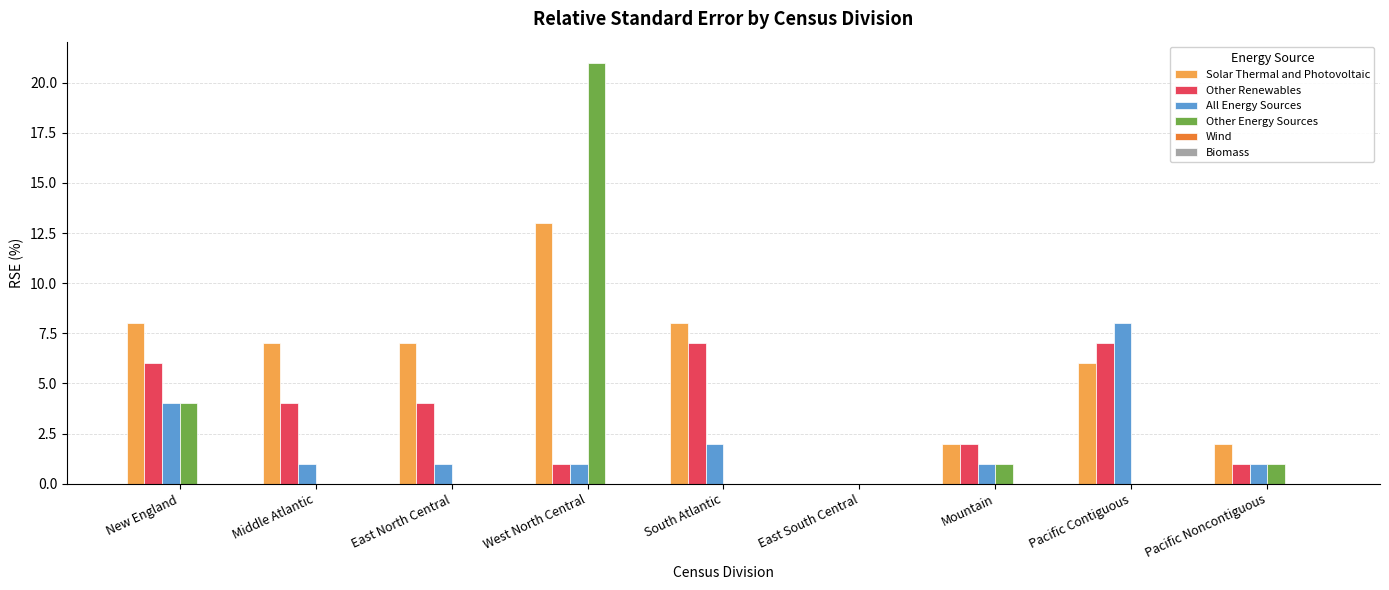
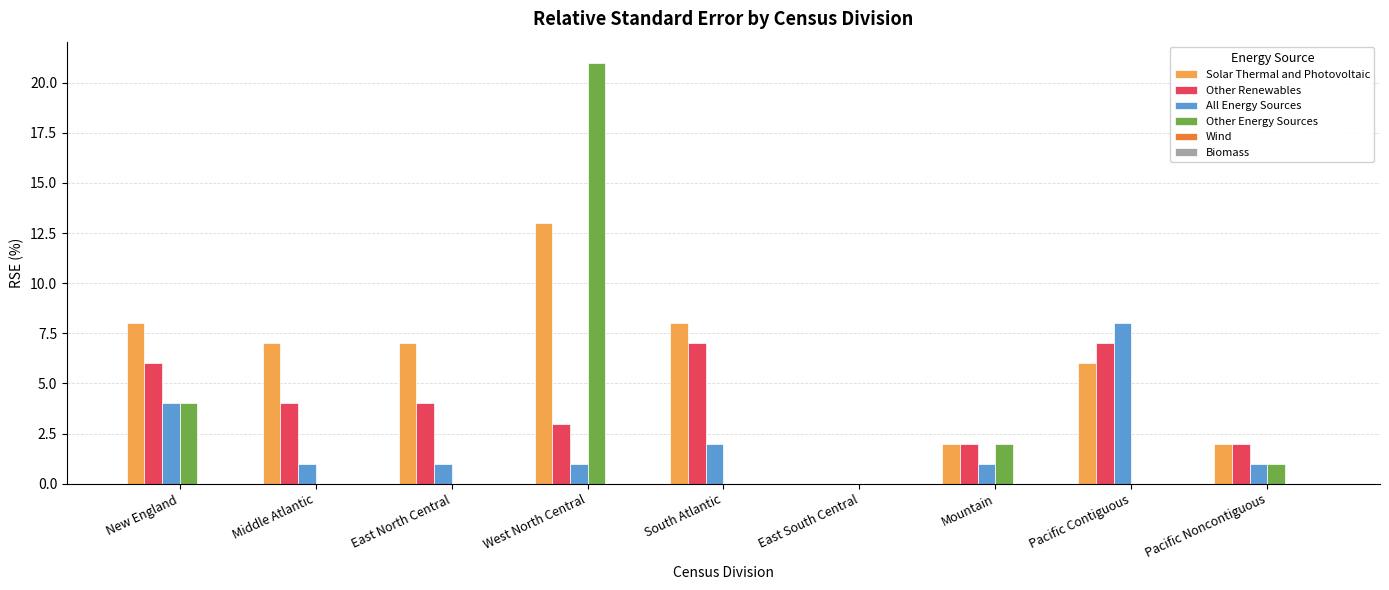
Other Renewables, West North Central: 1 -> 3
Other Energy Sources, Mountain: 1 -> 2
Other Renewables, Pacific Noncontiguous: 1 -> 2
